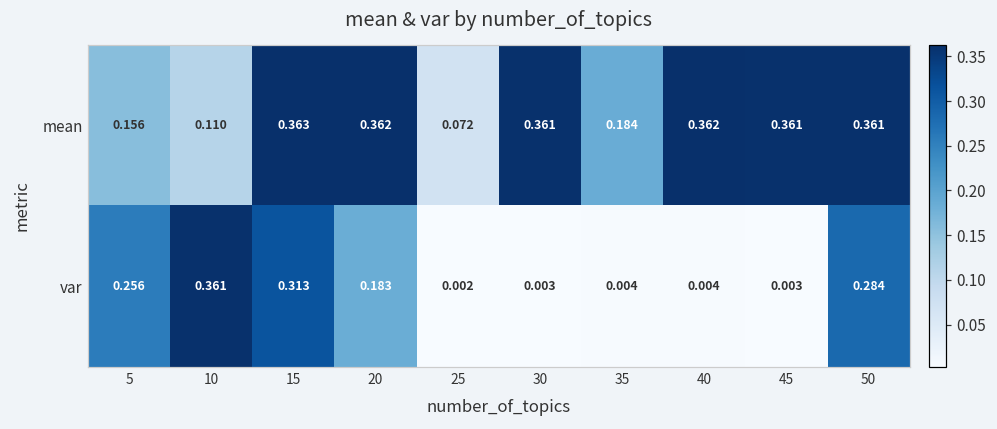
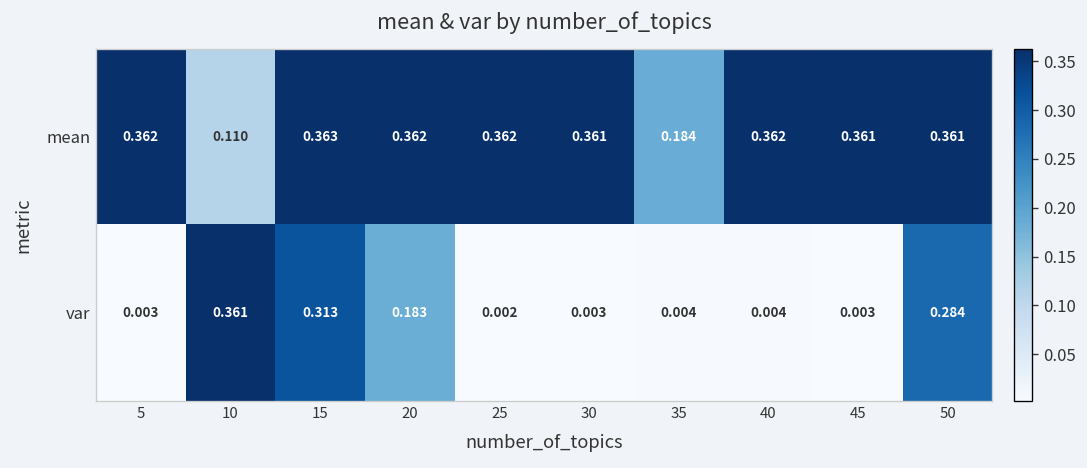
mean, 5: 0.156 -> 0.362
mean, 25: 0.072 -> 0.362
var, 5: 0.256 -> 0.003
